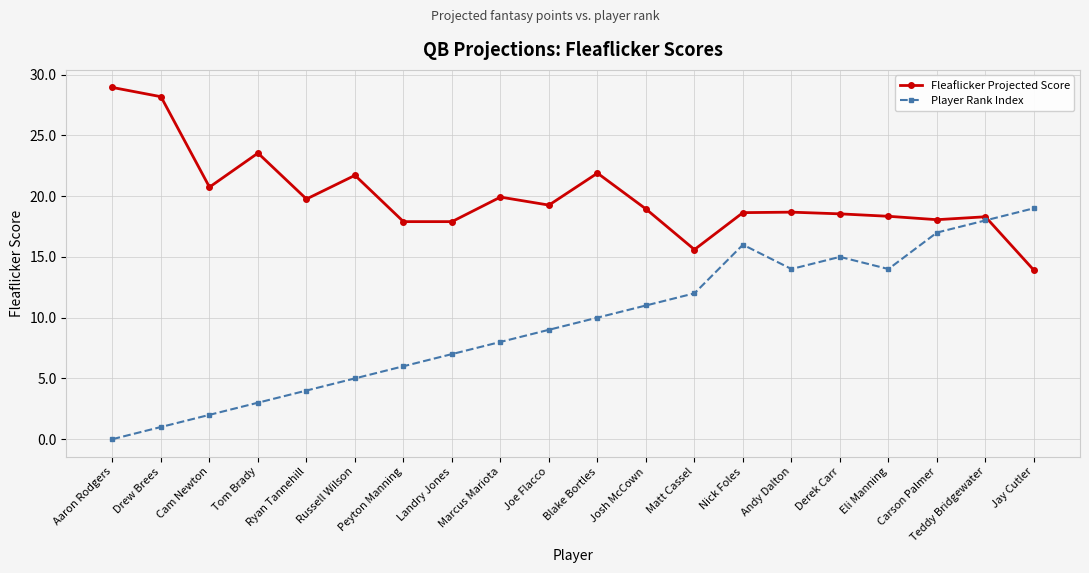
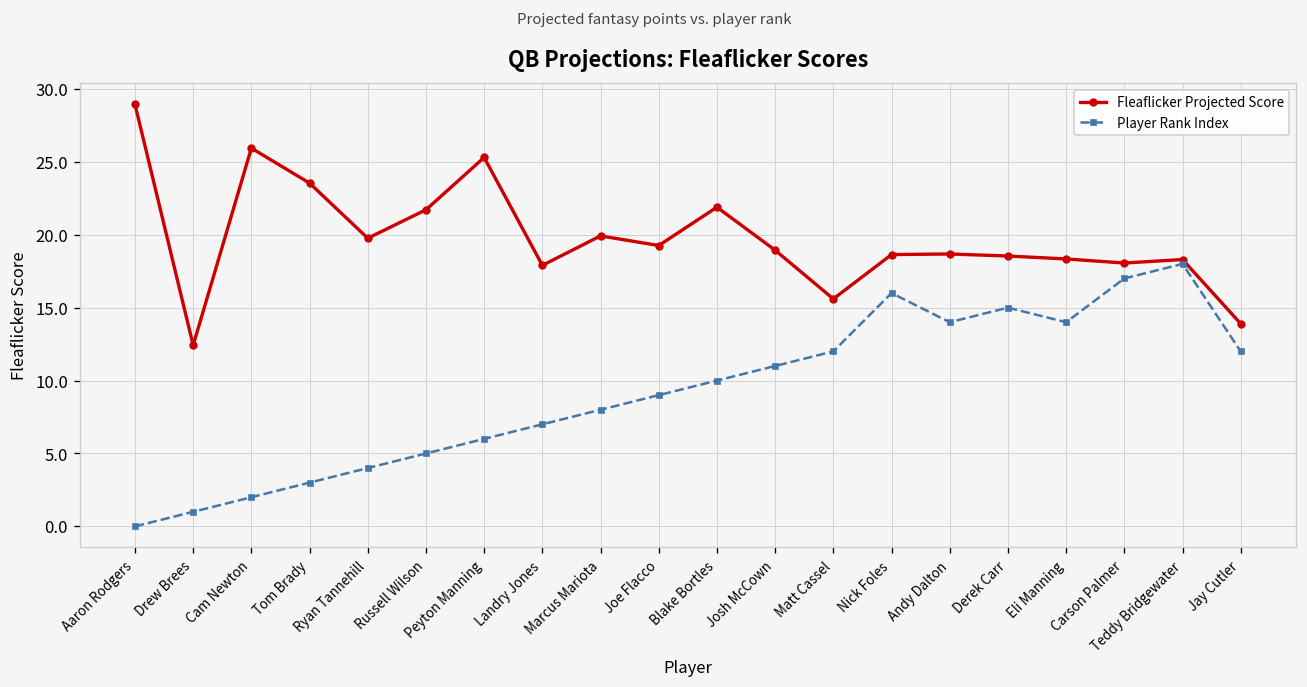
Fleaflicker Projected Score, Drew Brees: 28.2 -> 12.4
Fleaflicker Projected Score, Cam Newton: 20.7 -> 25.9
Fleaflicker Projected Score, Peyton Manning: 17.9 -> 25.3
Player Rank Index, Jay Cutler: 19 -> 12
